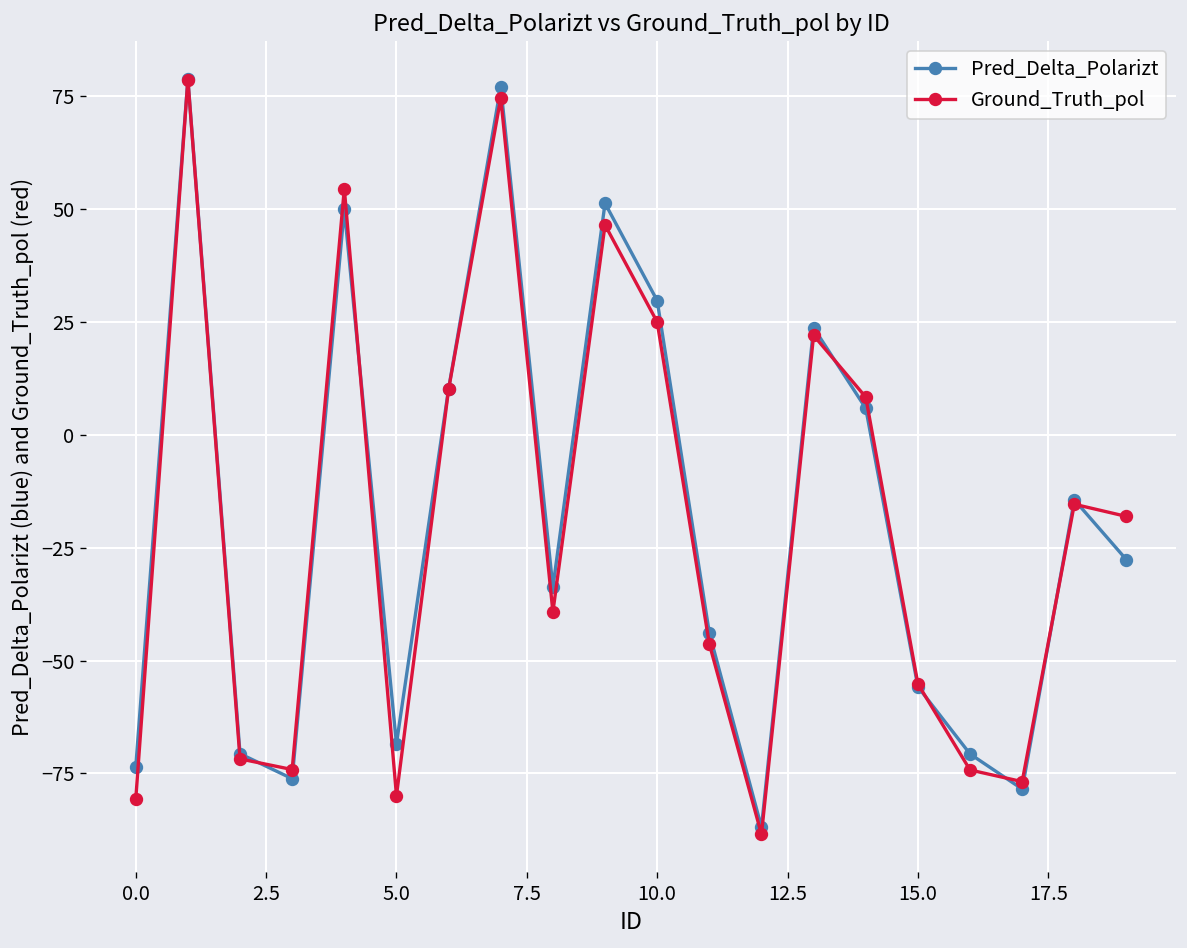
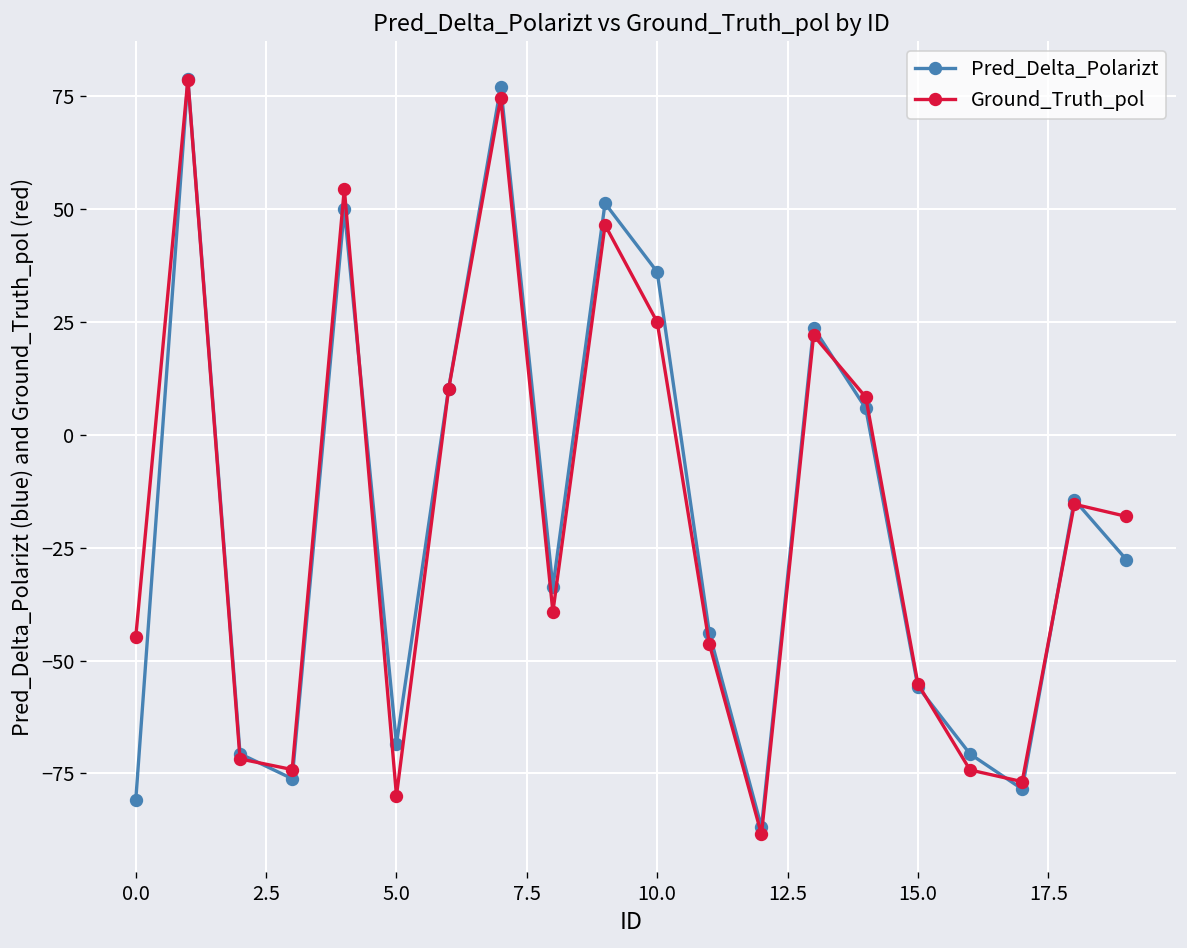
Pred_Delta_Polarizt, 0.0: -74 -> -81
Ground_Truth_pol, 0.0: -81 -> -45
Pred_Delta_Polarizt, 10.0: 30 -> 36
